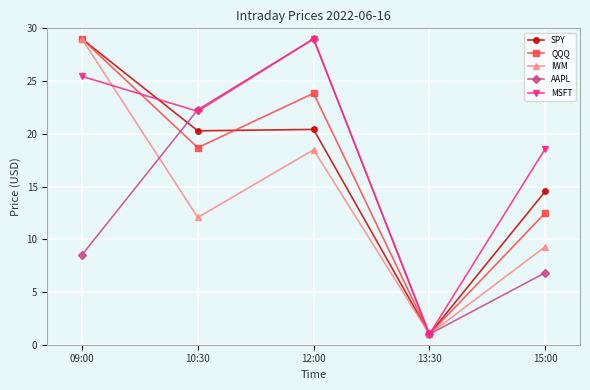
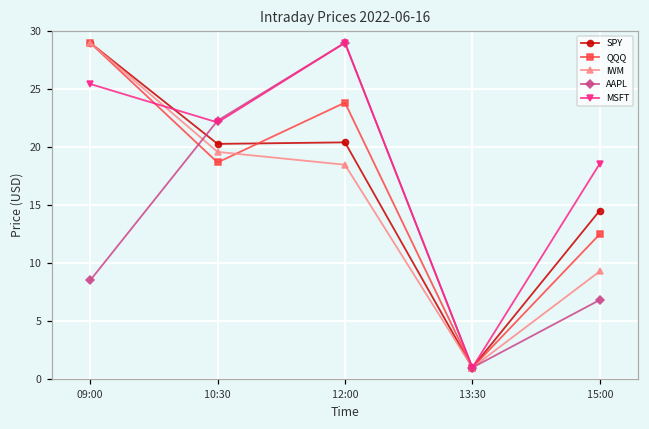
IWM, 10:30: 12.1 -> 19.6
